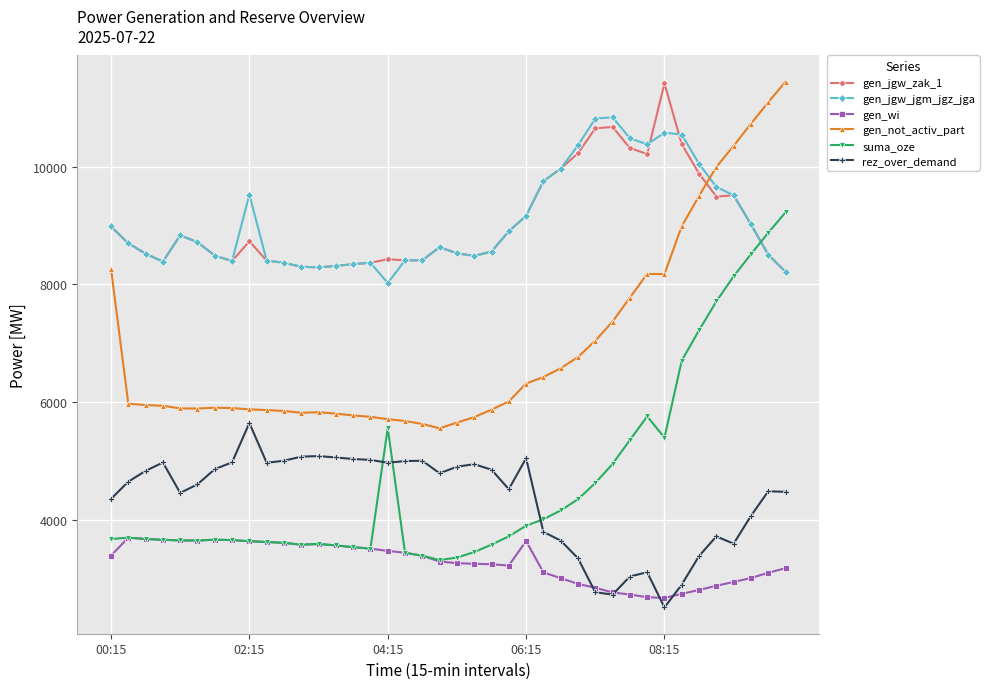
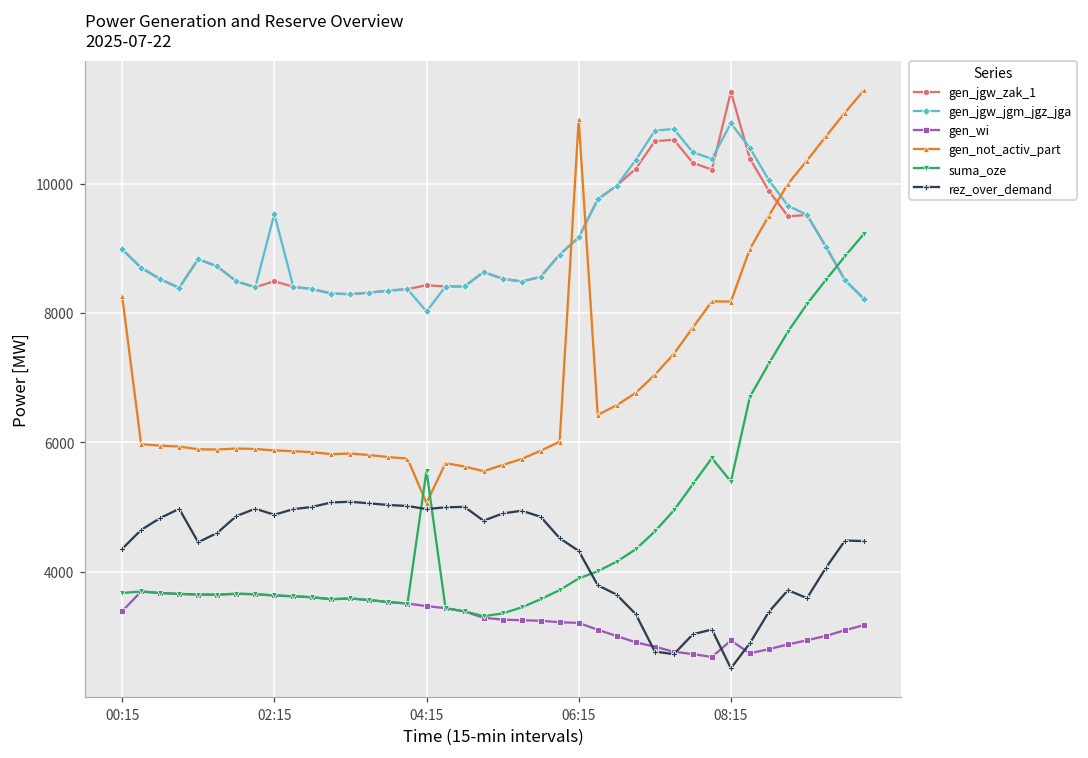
gen_jgw_zak_1, 02:15: 8700 -> 8500
rez_over_demand, 02:15: 5600 -> 4900
gen_not_activ_part, 04:15: 5700 -> 5100
gen_wi, 06:15: 3600 -> 3200
gen_not_activ_part, 06:15: 6300 -> 11000
rez_over_demand, 06:15: 5000 -> 4300
gen_jgw_jgm_jgz_jga, 08:15: 10600 -> 10900
gen_wi, 08:15: 2700 -> 2900
